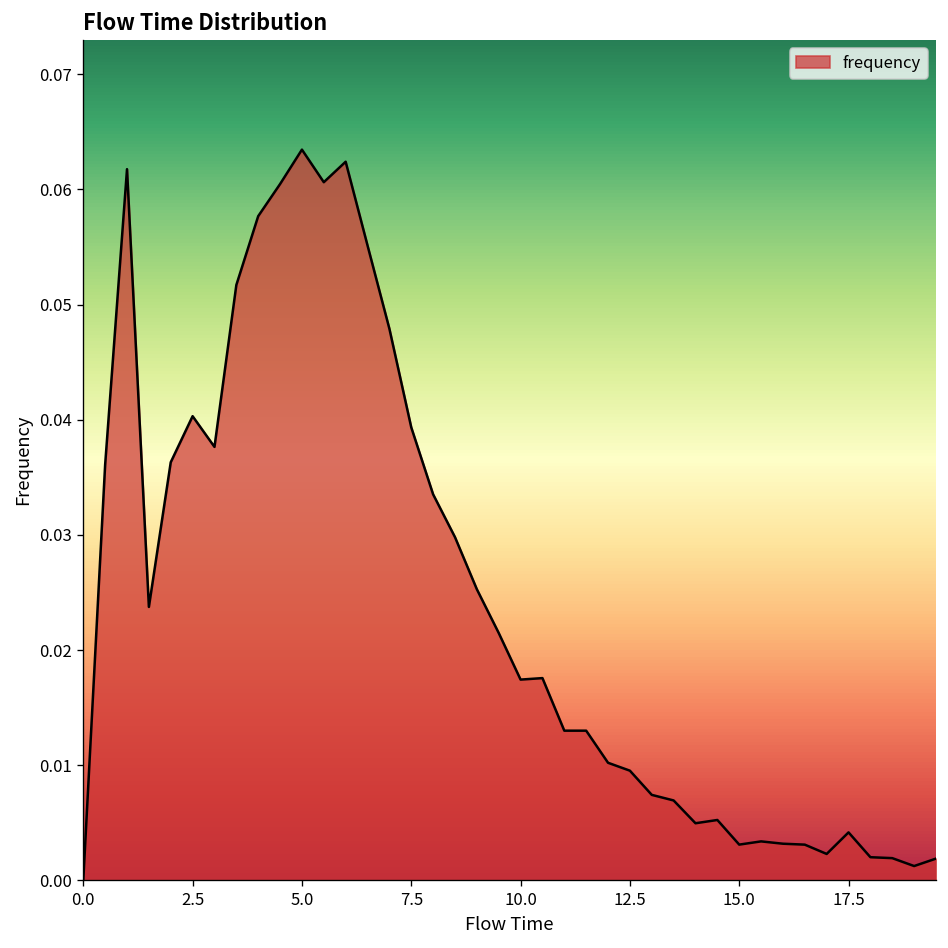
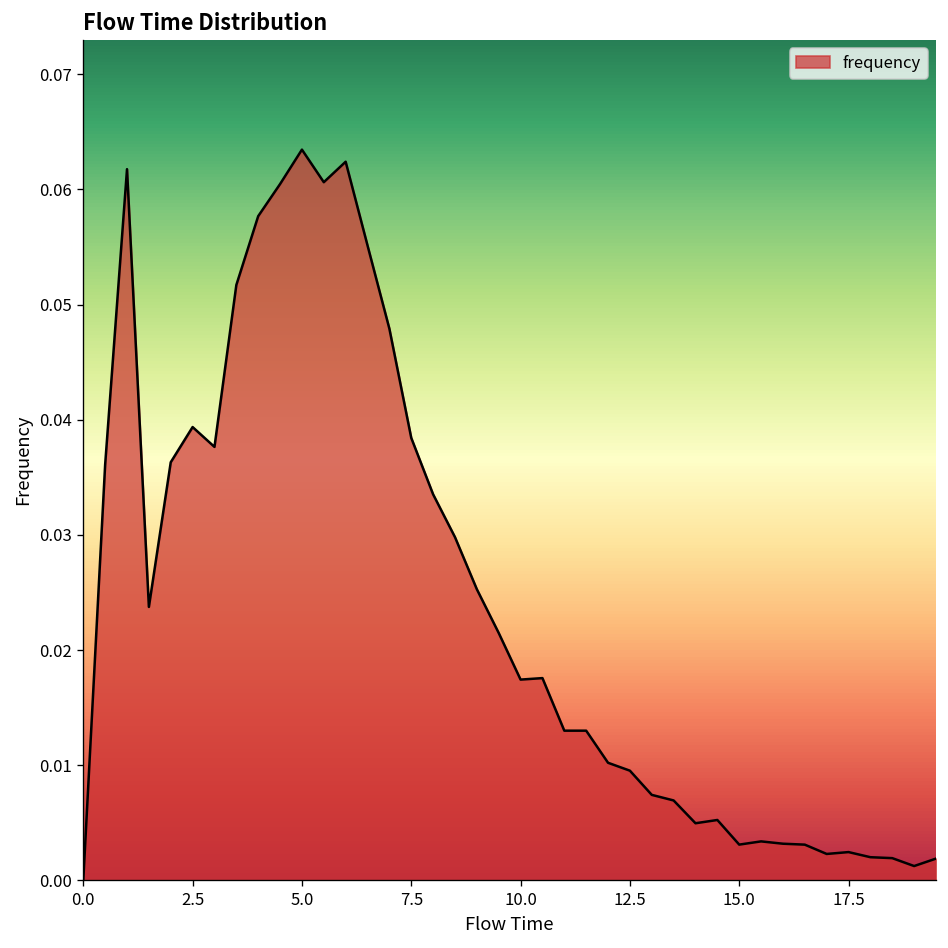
2.5: 0.040 -> 0.039
7.5: 0.039 -> 0.038
17.5: 0.004 -> 0.002
